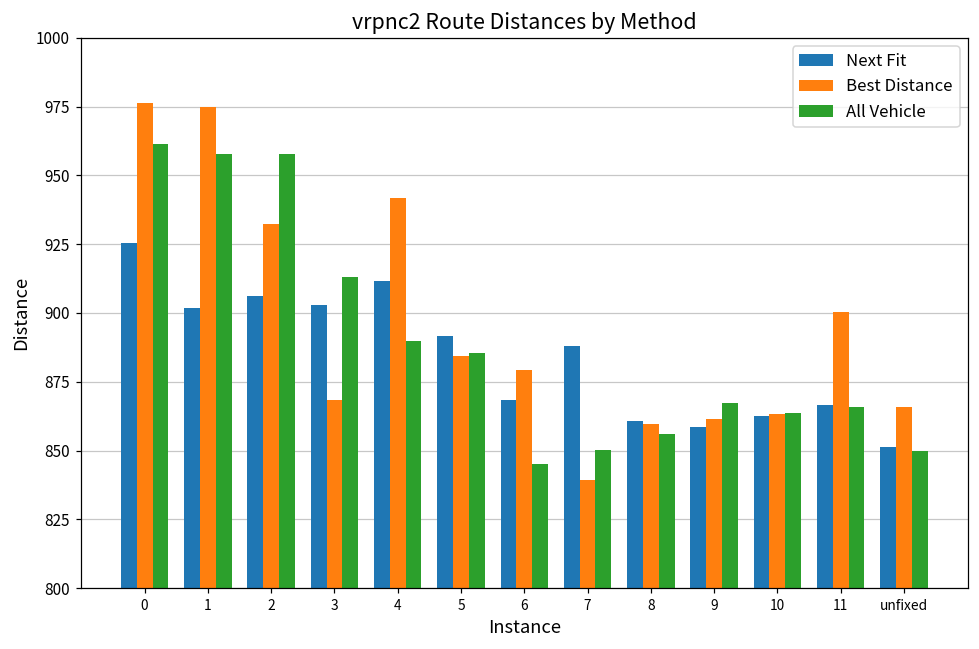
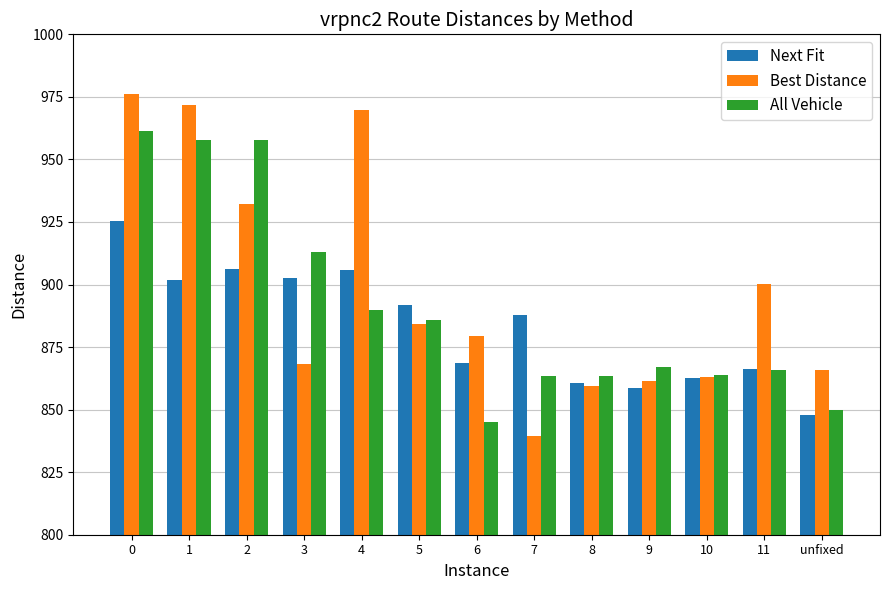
Best Distance, 1: 975 -> 972
Next Fit, 4: 912 -> 906
Best Distance, 4: 942 -> 970
All Vehicle, 7: 850 -> 863
All Vehicle, 8: 856 -> 864
Next Fit, unfixed: 851 -> 848
